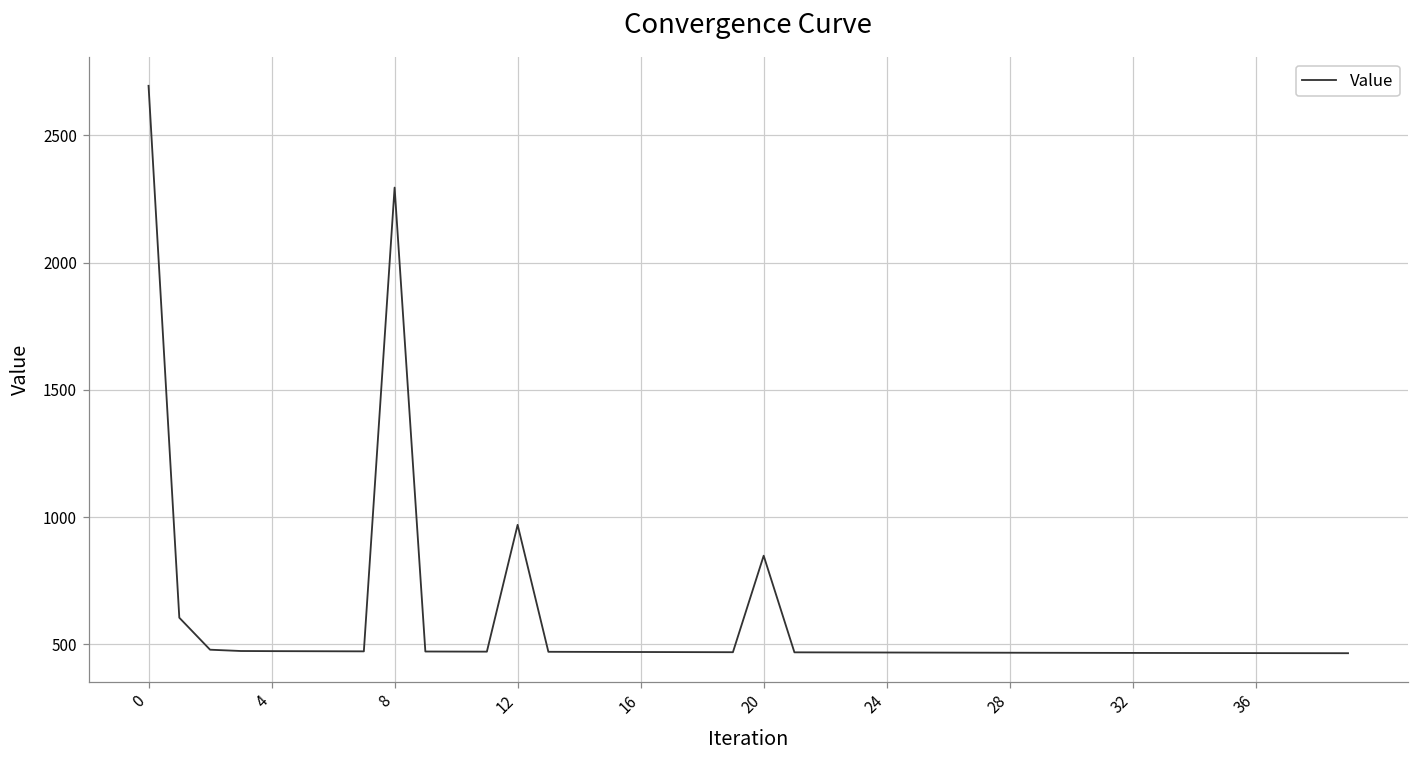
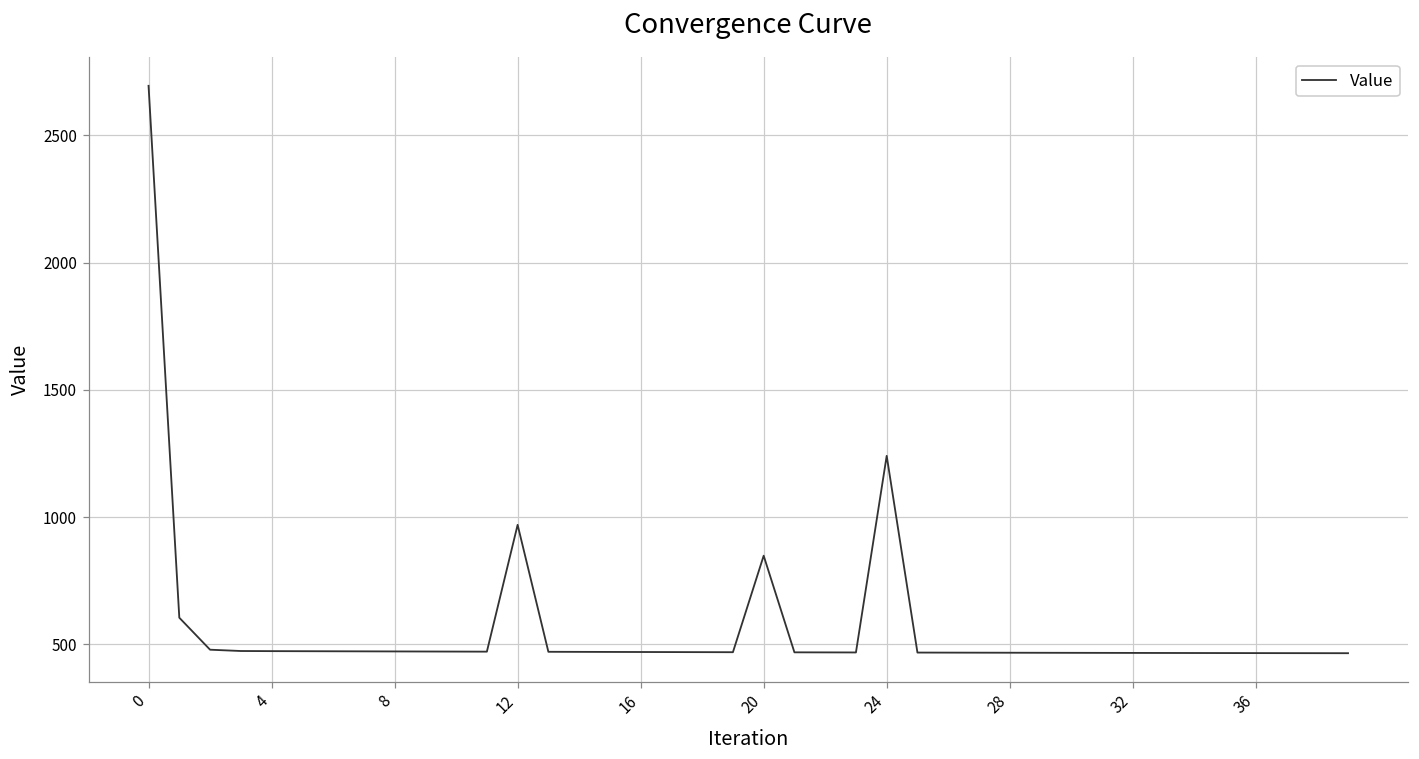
8: 2290 -> 470
24: 470 -> 1240
